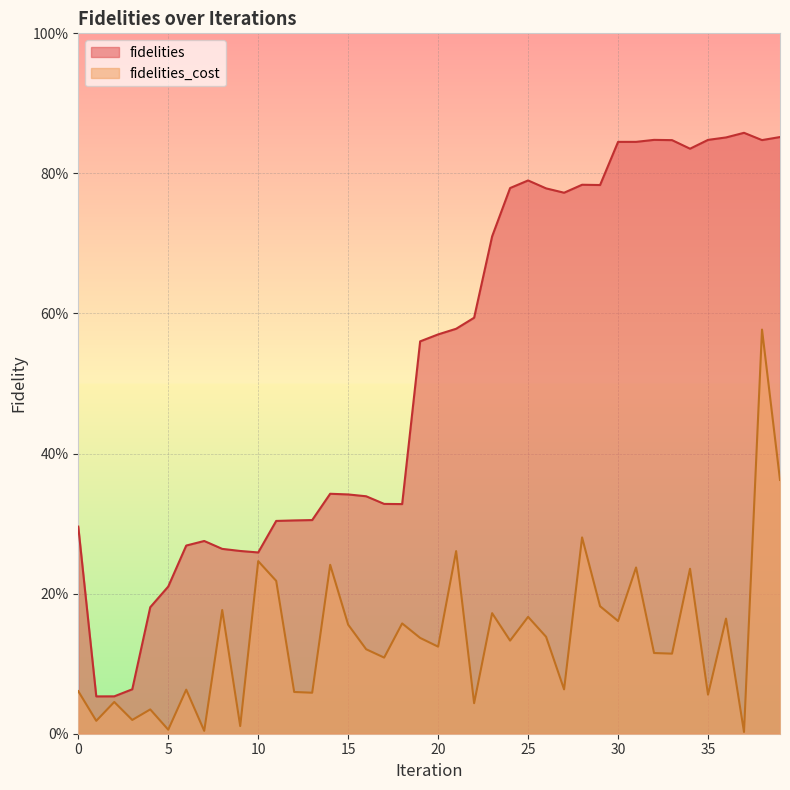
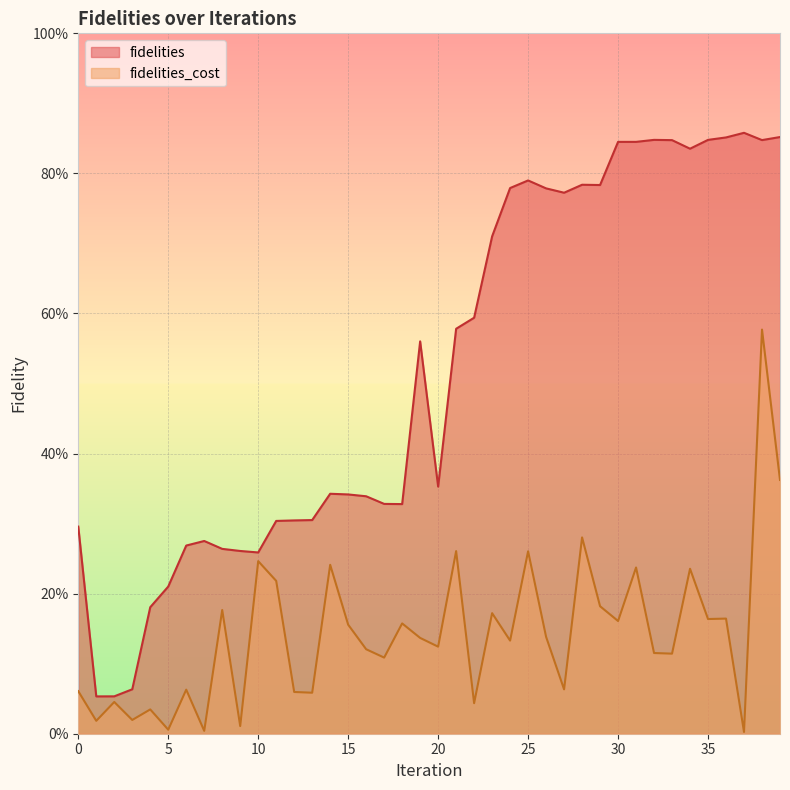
fidelities, 20: 57% -> 35%
fidelities_cost, 25: 17% -> 26%
fidelities_cost, 35: 6% -> 16%
